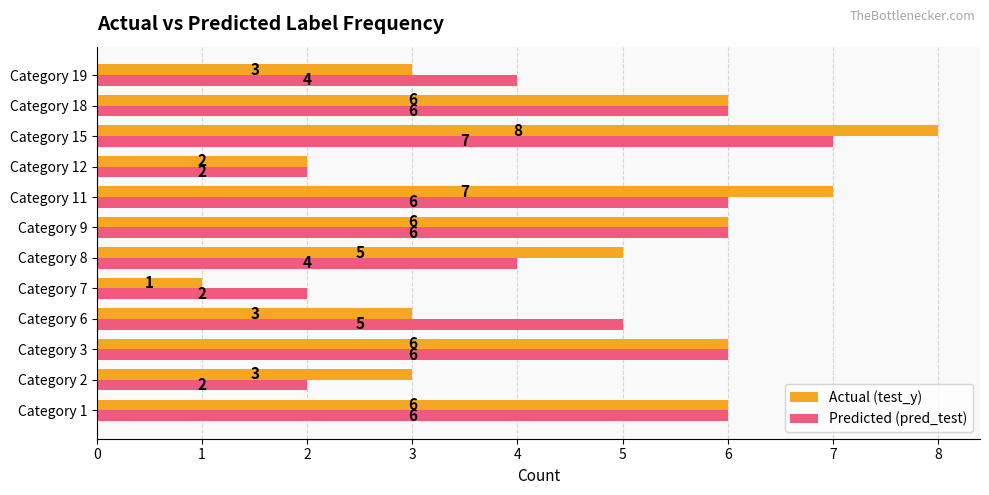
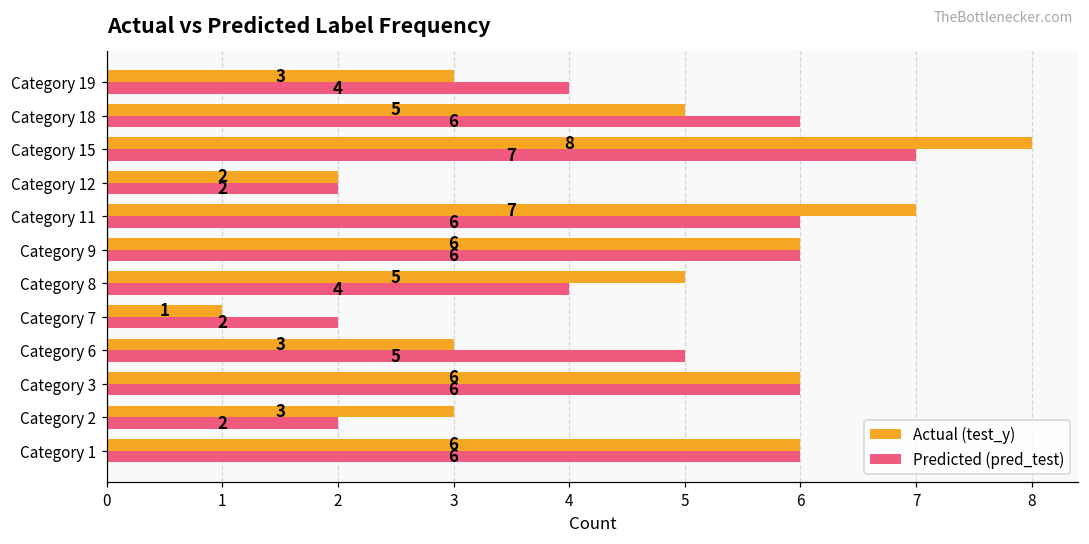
Actual (test_y), Category 18: 6 -> 5
